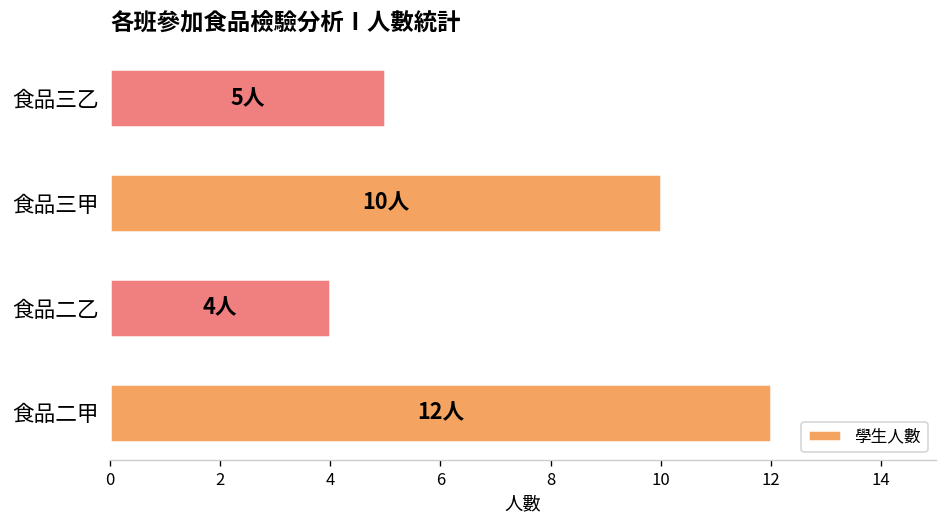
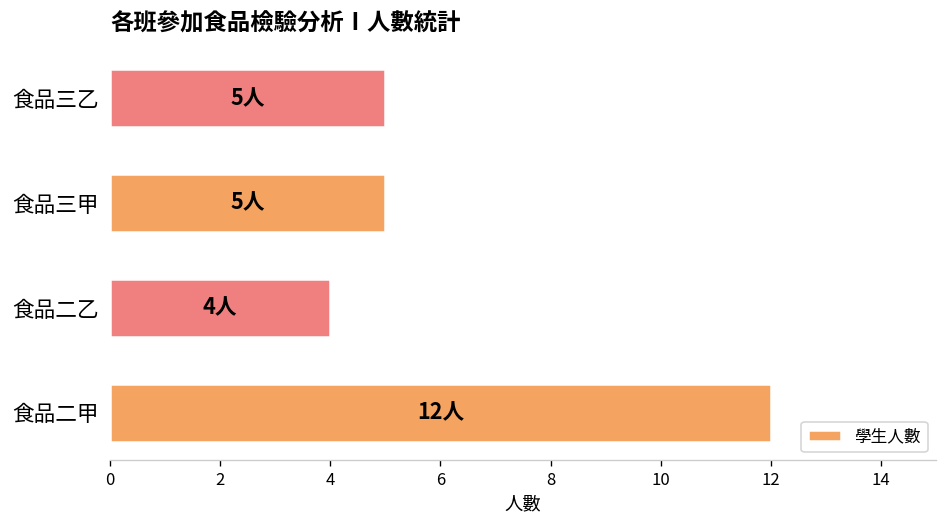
食品三甲: 10人 -> 5人
